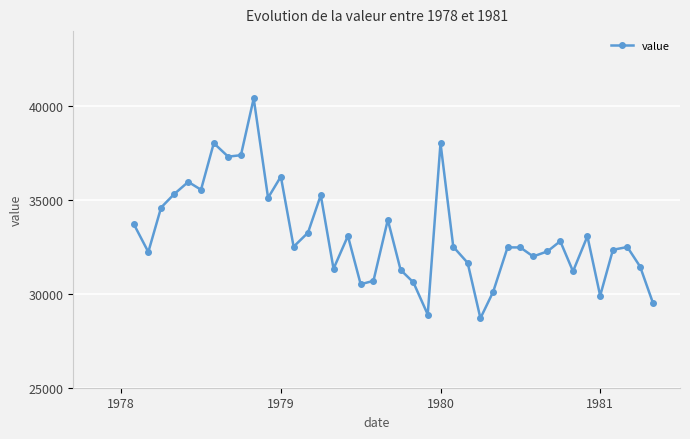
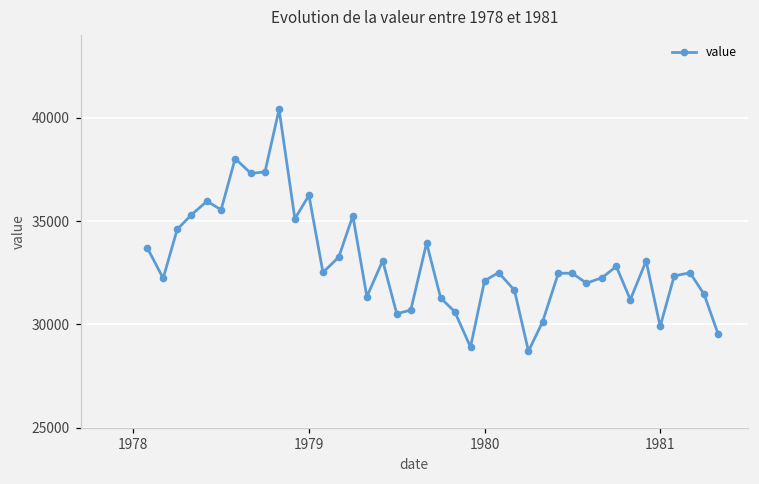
1980: 38000 -> 32100
